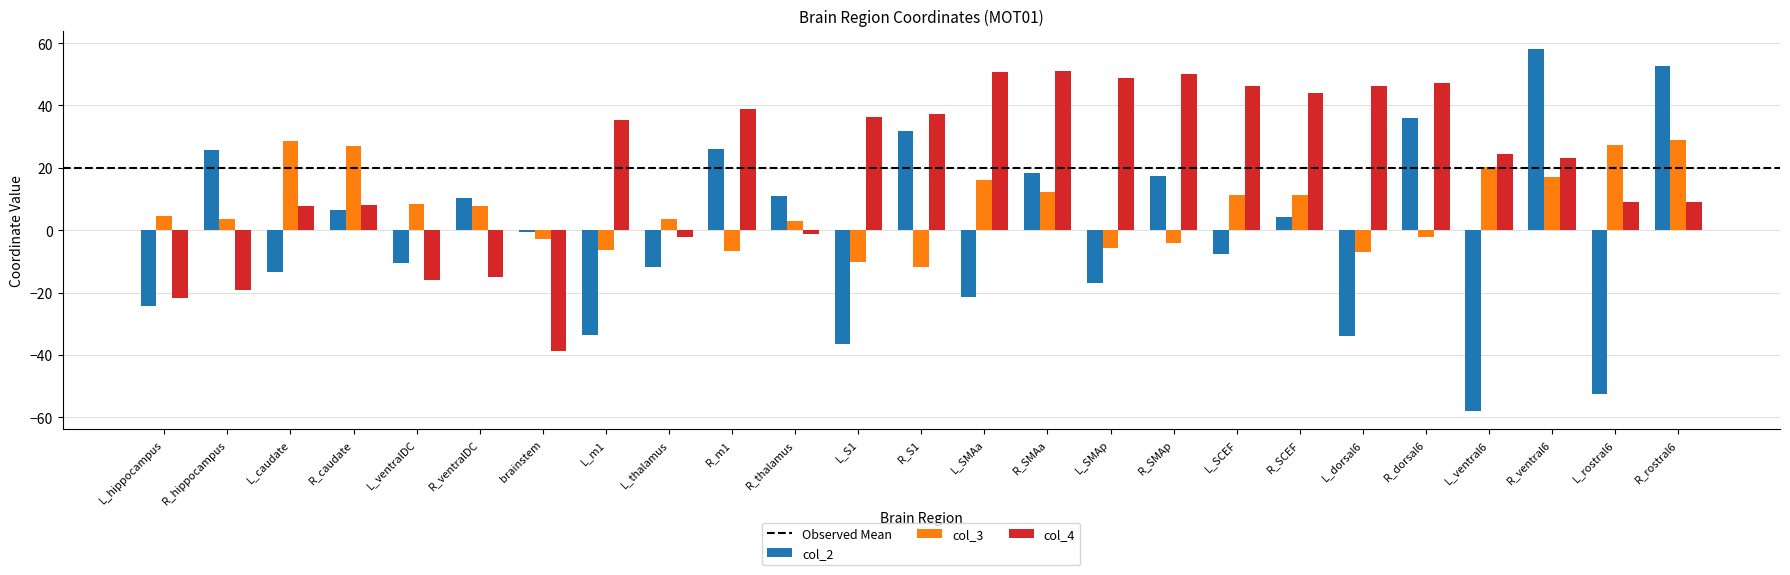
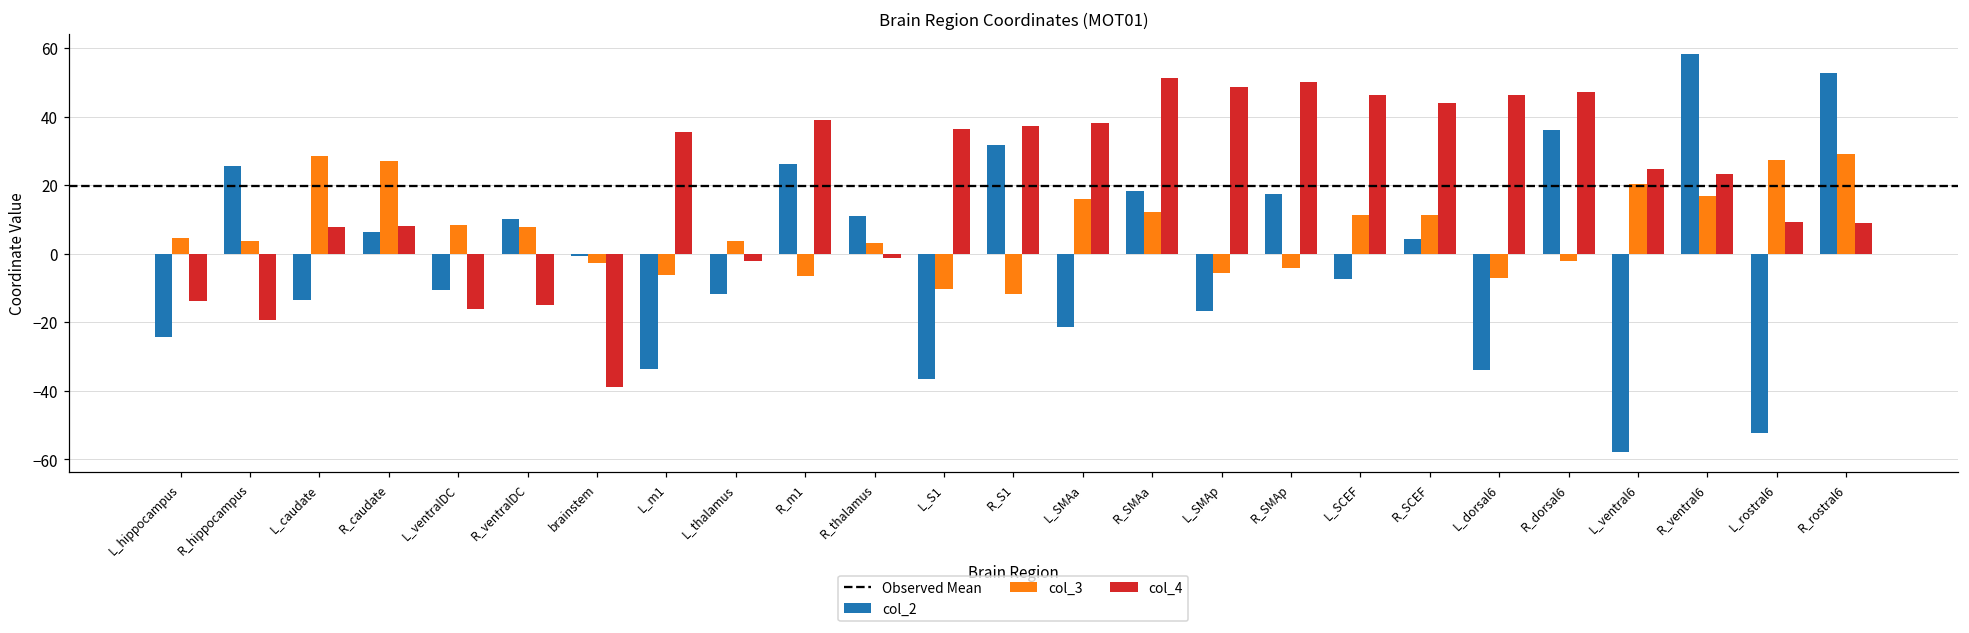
col_4, L_hippocampus: -22 -> -14
col_4, L_SMAa: 51 -> 38
